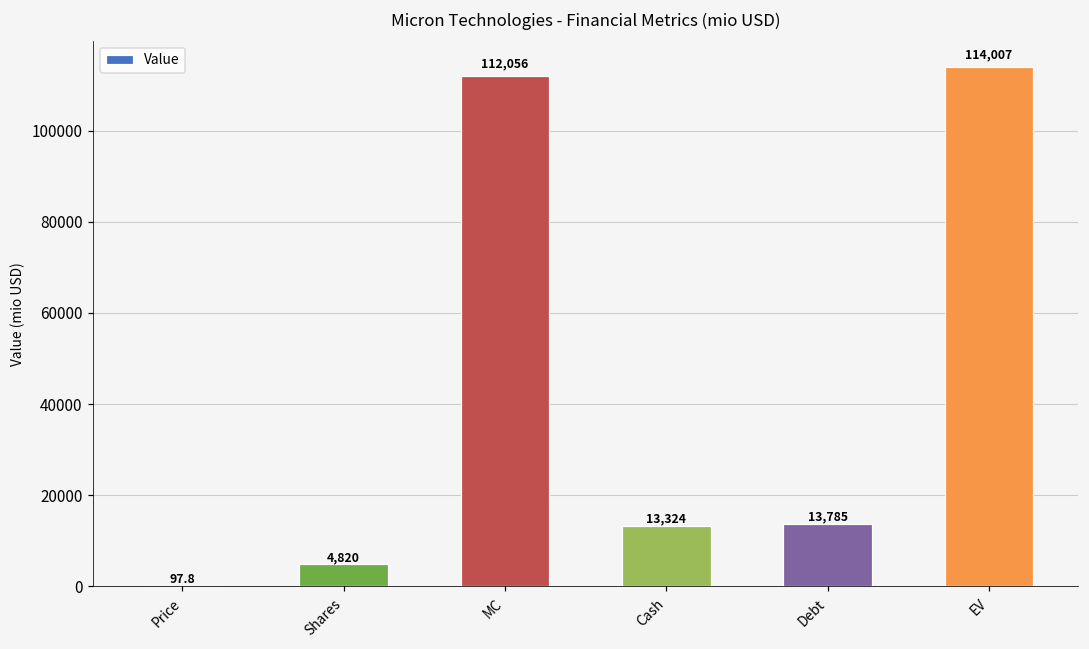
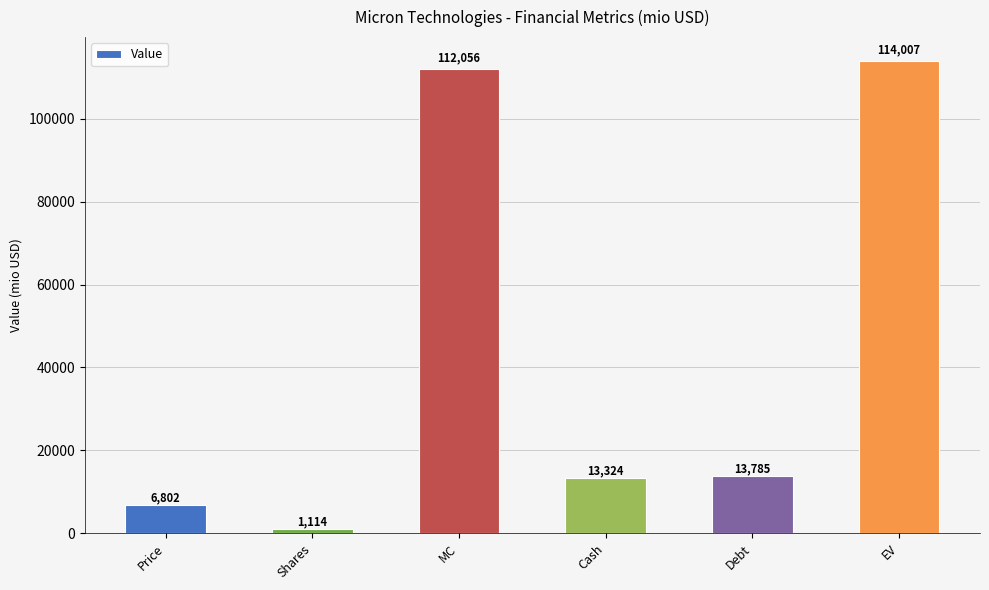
Price: 97.8 -> 6,802
Shares: 4,820 -> 1,114
